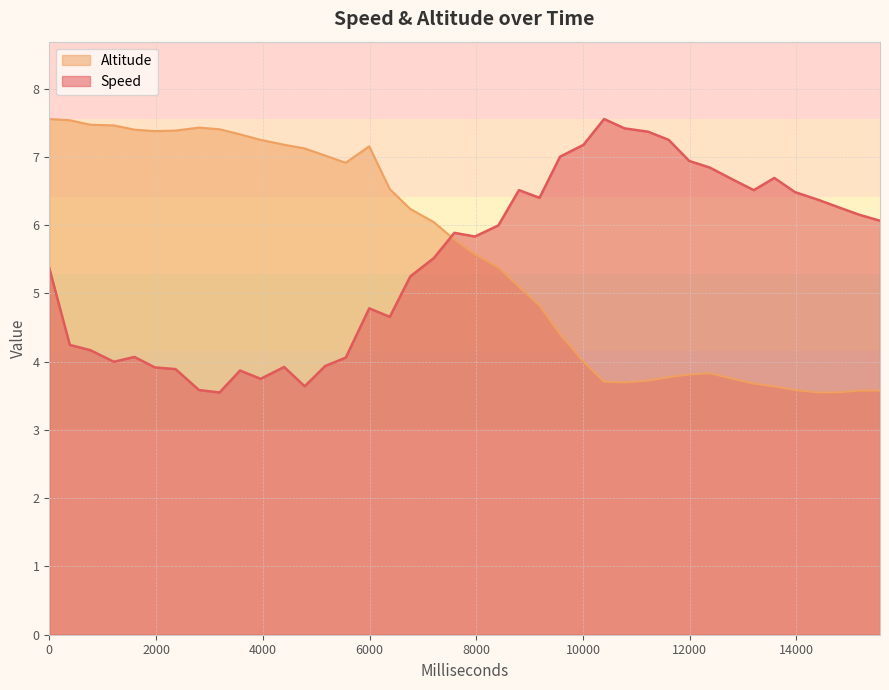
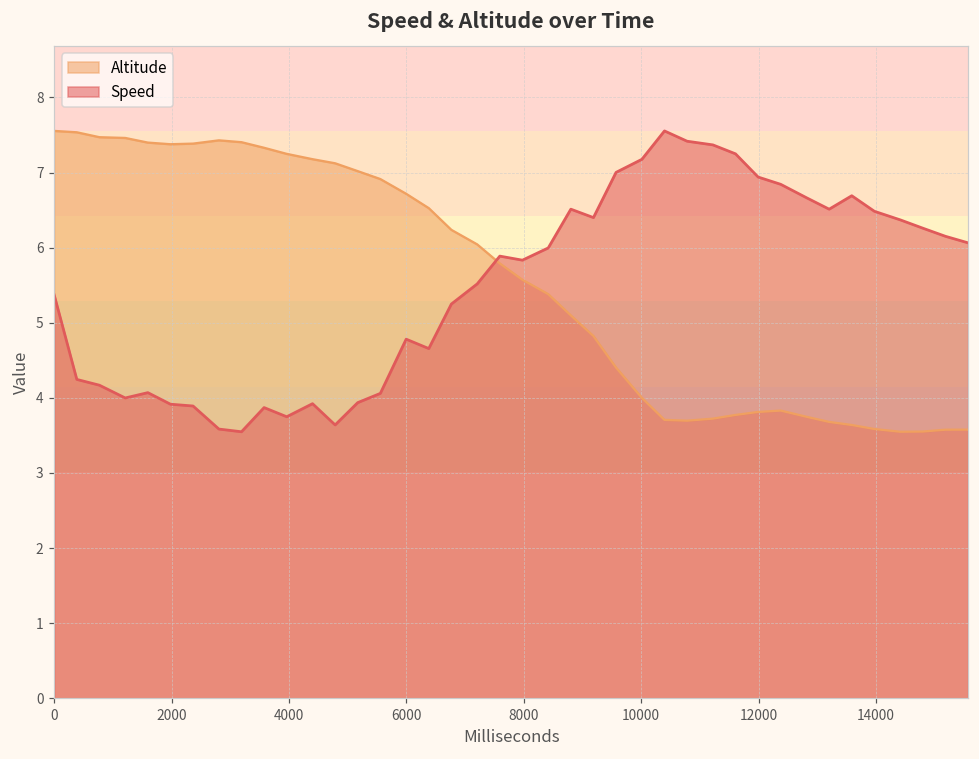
Altitude, 6000: 7.2 -> 6.7
